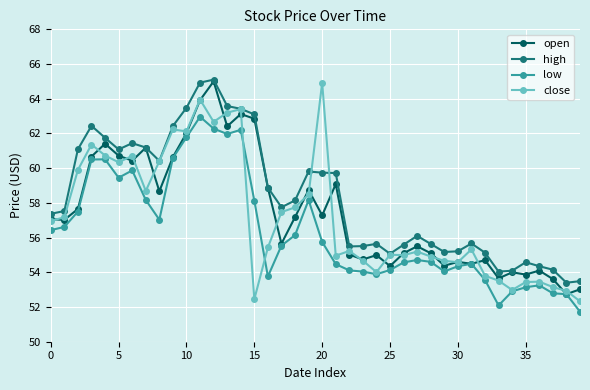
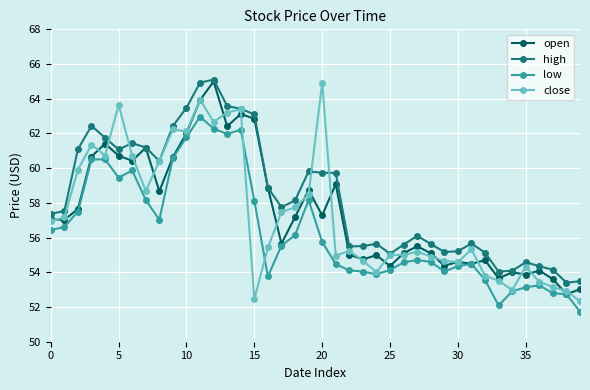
close, 5: 60.3 -> 63.7
close, 35: 53.4 -> 54.3
